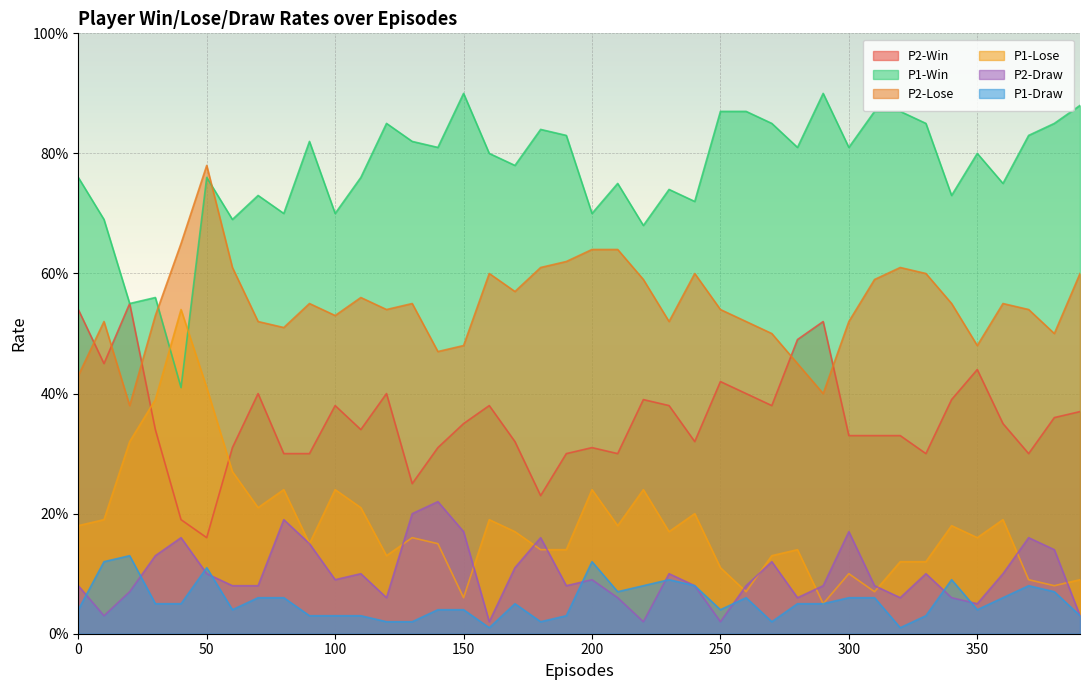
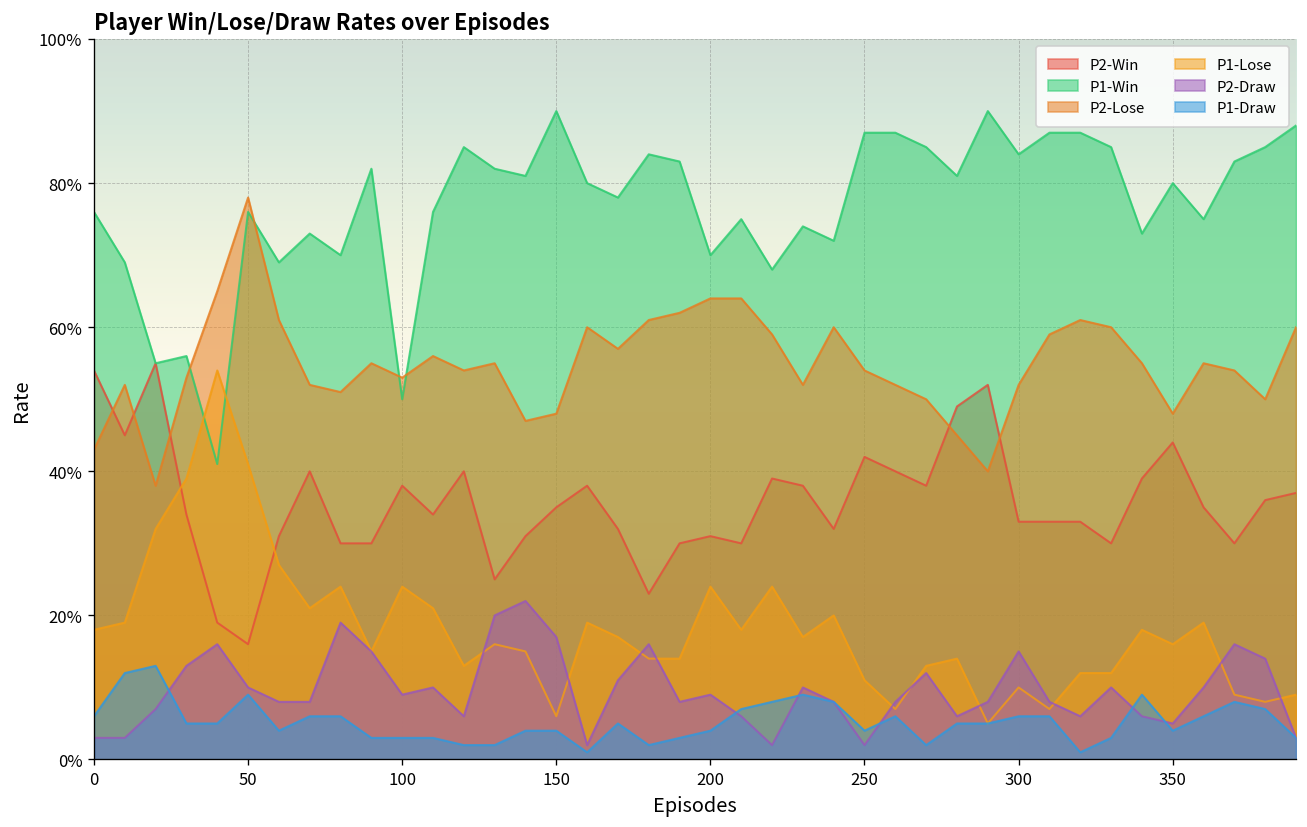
P2-Draw, 0: 8% -> 3%
P1-Draw, 0: 4% -> 6%
P1-Draw, 50: 11% -> 9%
P1-Win, 100: 70% -> 50%
P1-Draw, 200: 12% -> 4%
P1-Win, 300: 81% -> 84%
P2-Draw, 300: 17% -> 15%
